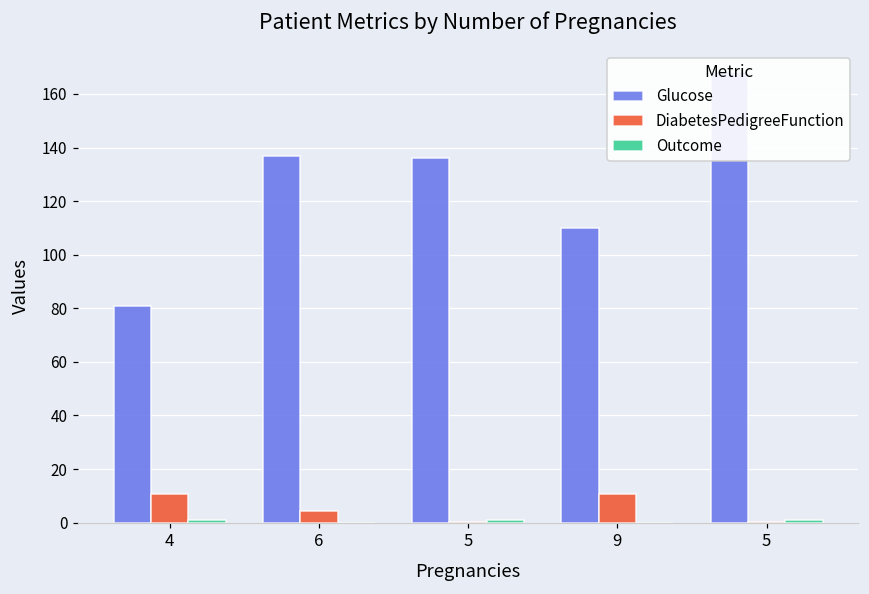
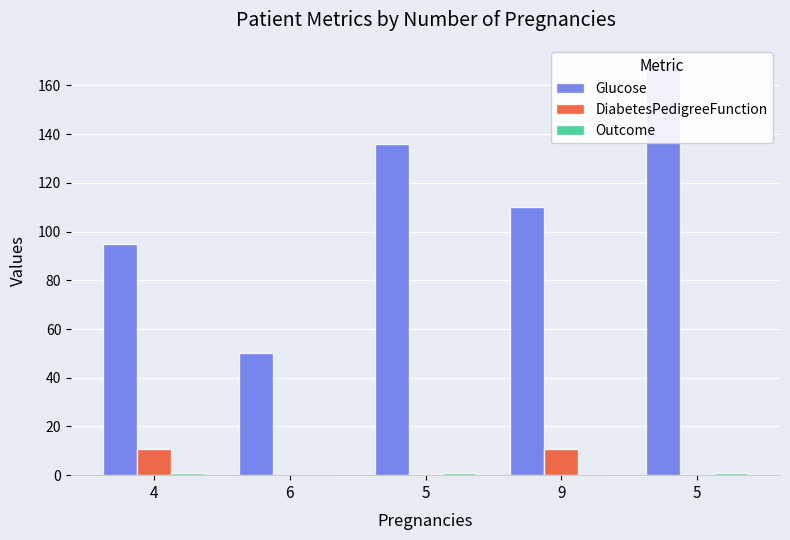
Glucose, 4: 81 -> 95
Glucose, 6: 137 -> 50
DiabetesPedigreeFunction, 6: 4 -> 0
